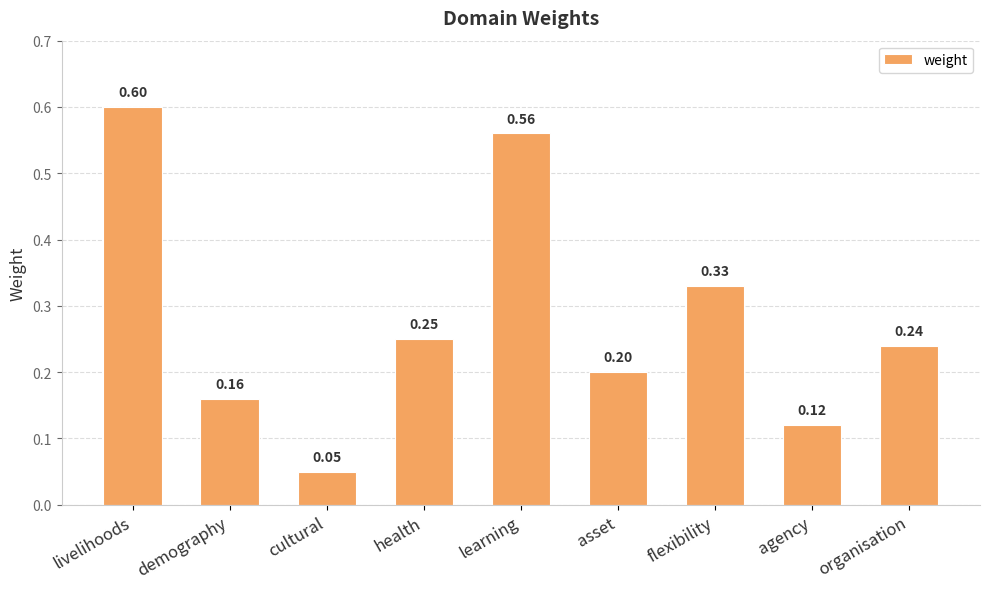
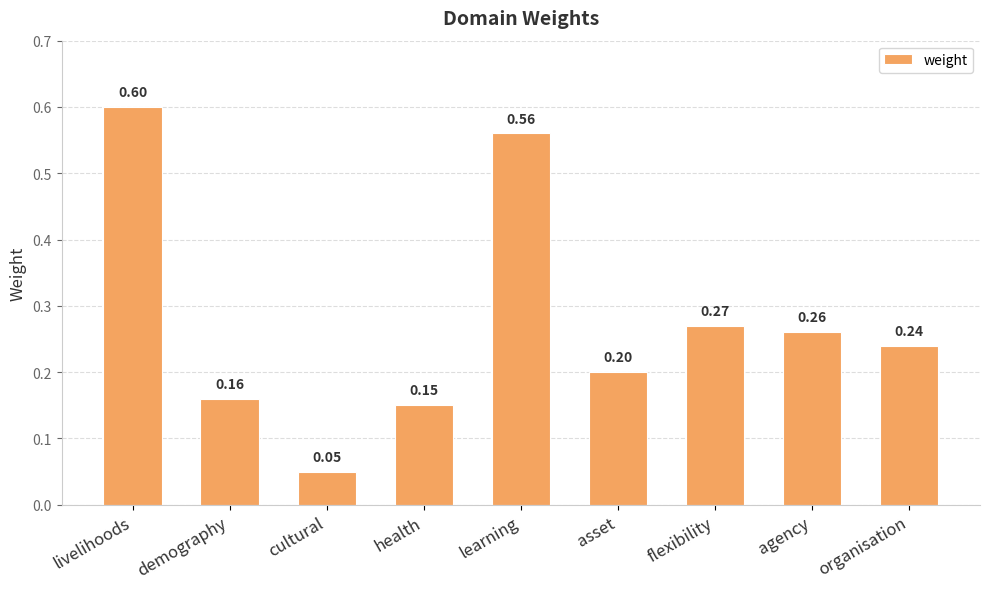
health: 0.25 -> 0.15
flexibility: 0.33 -> 0.27
agency: 0.12 -> 0.26
